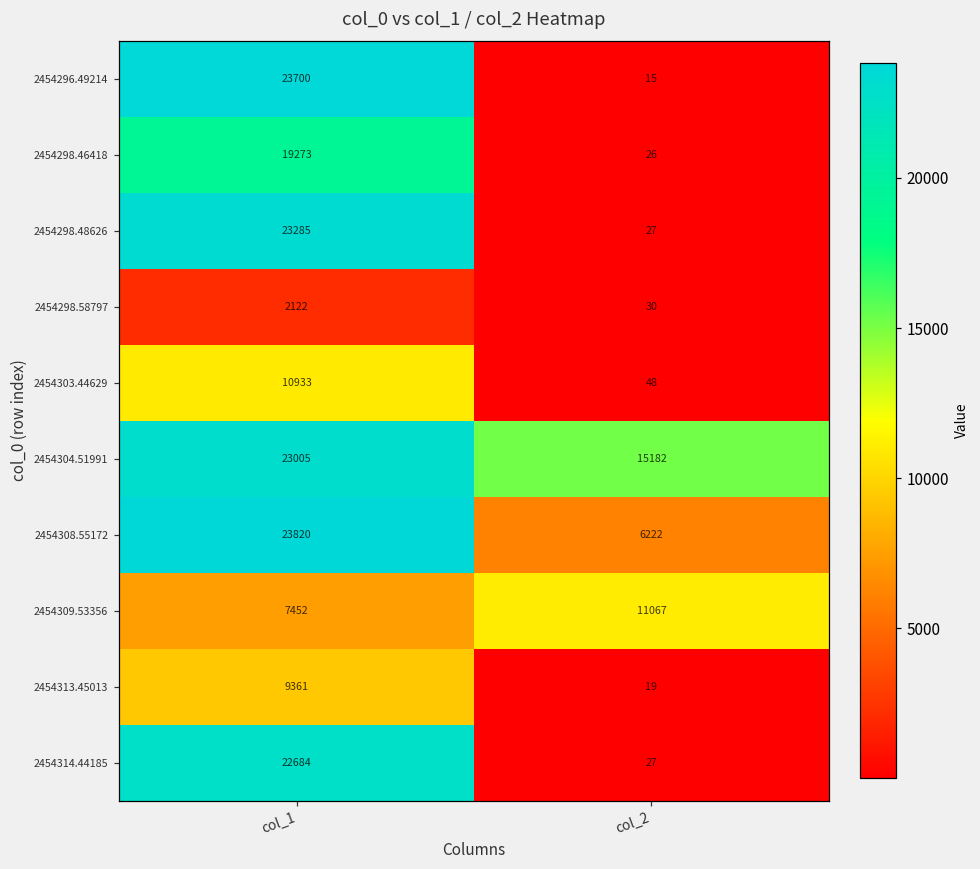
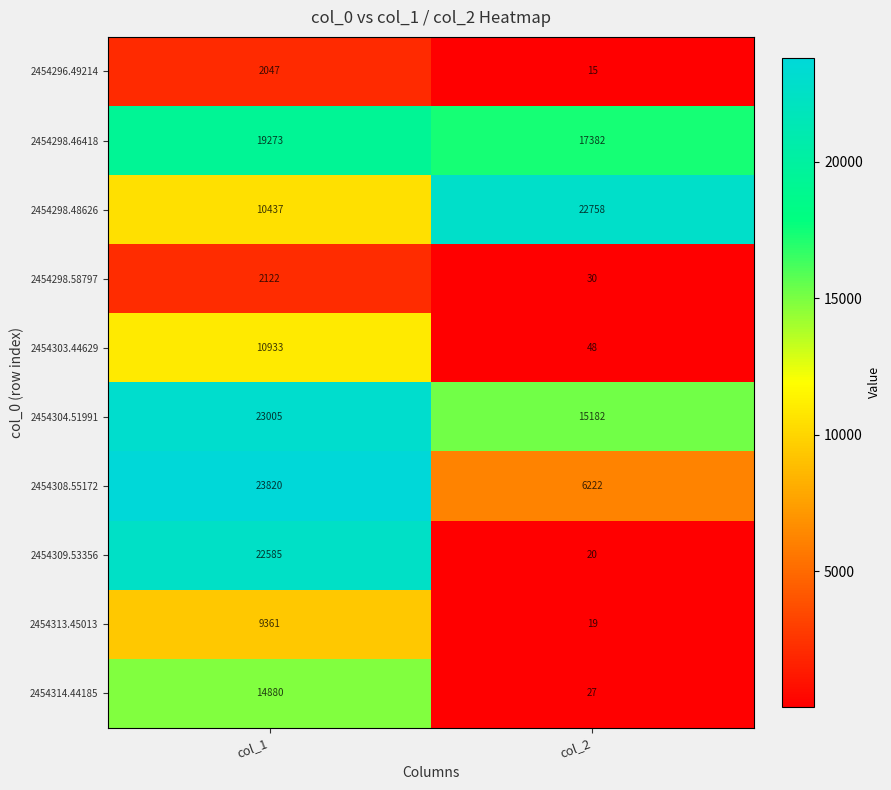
2454296.49214, col_1: 23700 -> 2047
2454298.46418, col_2: 26 -> 17382
2454298.48626, col_1: 23285 -> 10437
2454298.48626, col_2: 27 -> 22758
2454309.53356, col_1: 7452 -> 22585
2454309.53356, col_2: 11067 -> 20
2454314.44185, col_1: 22684 -> 14880
